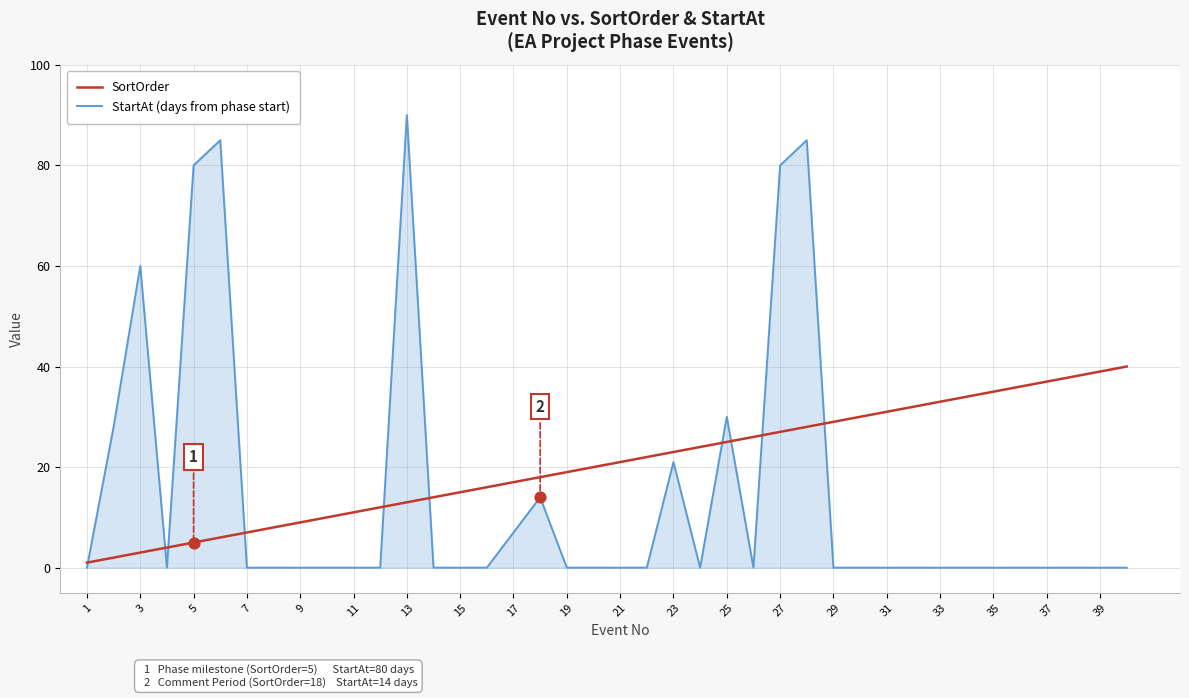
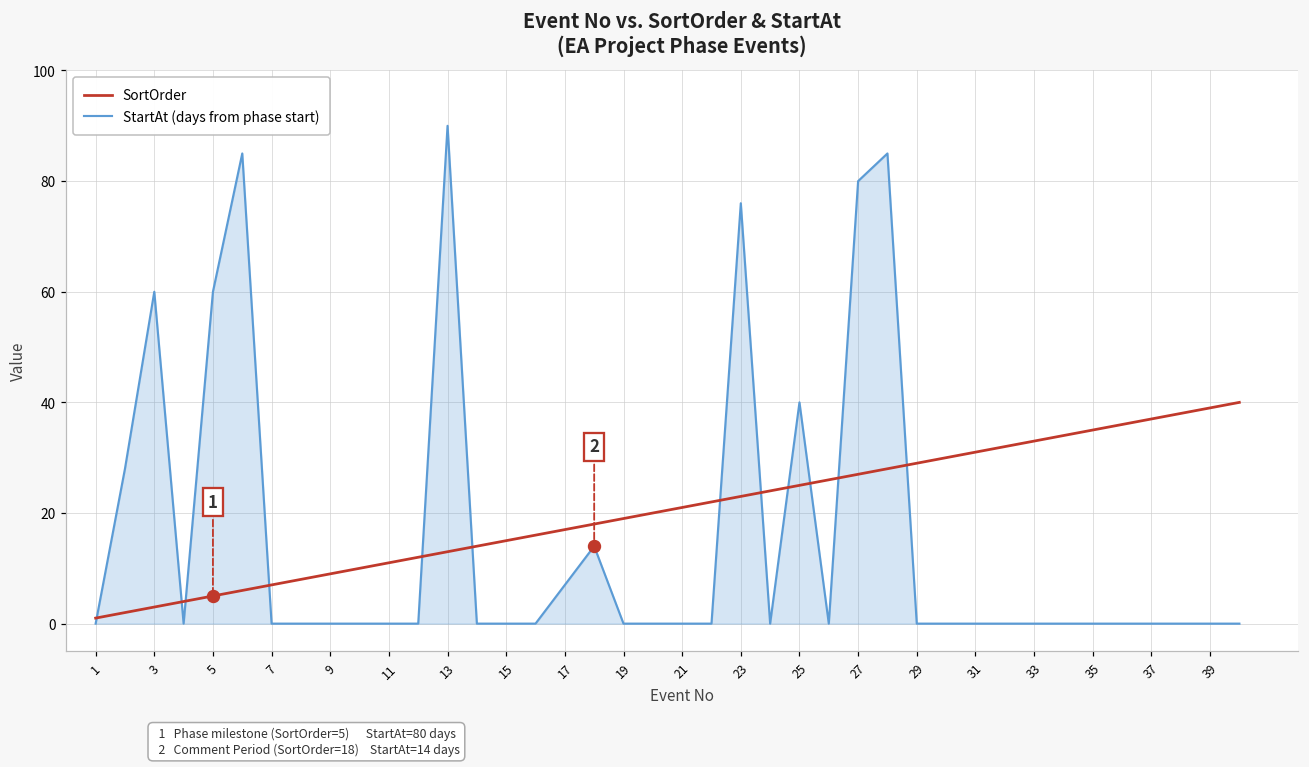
StartAt (days from phase start), 5: 80 -> 60
StartAt (days from phase start), 23: 21 -> 76
StartAt (days from phase start), 25: 30 -> 40
